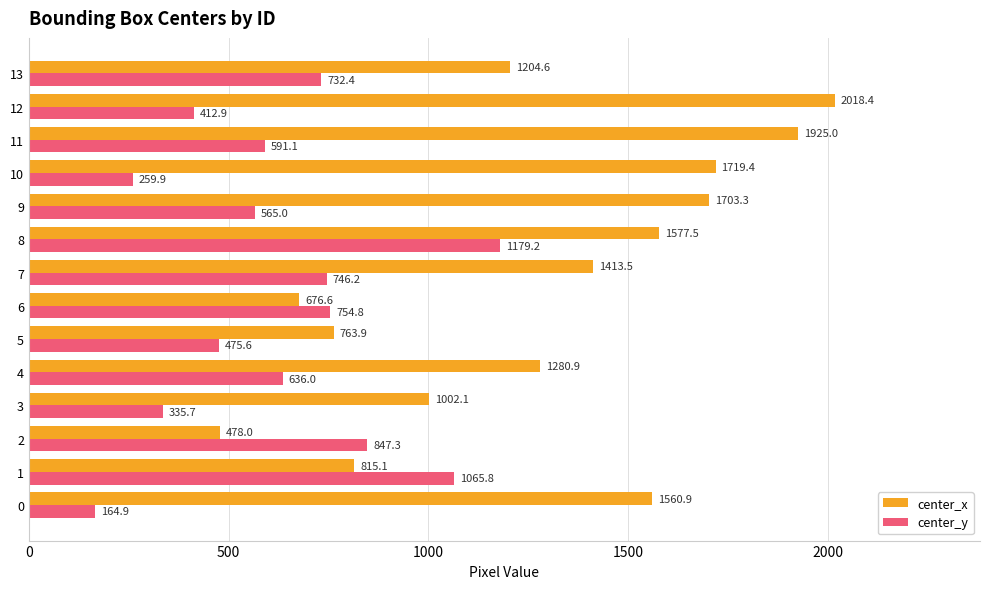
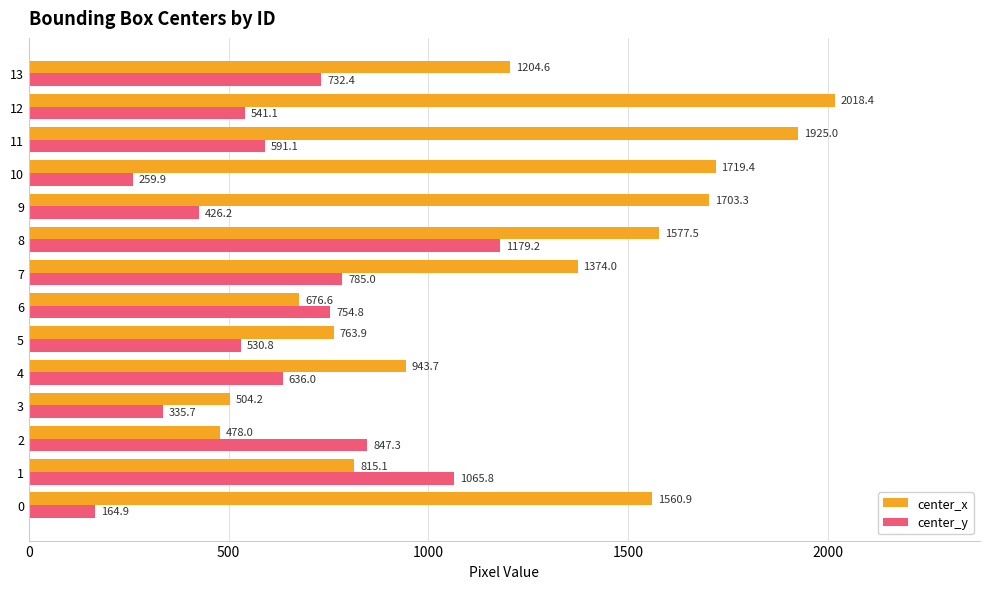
center_y, 12: 412.9 -> 541.1
center_y, 9: 565.0 -> 426.2
center_x, 7: 1413.5 -> 1374.0
center_y, 7: 746.2 -> 785.0
center_y, 5: 475.6 -> 530.8
center_x, 4: 1280.9 -> 943.7
center_x, 3: 1002.1 -> 504.2
